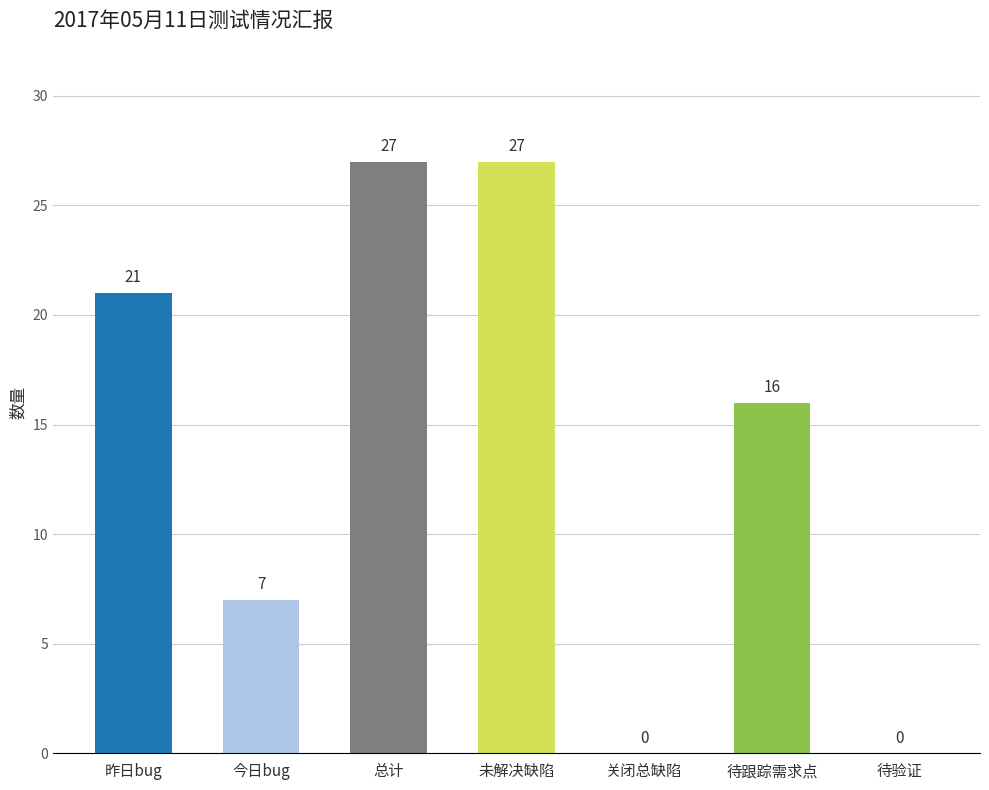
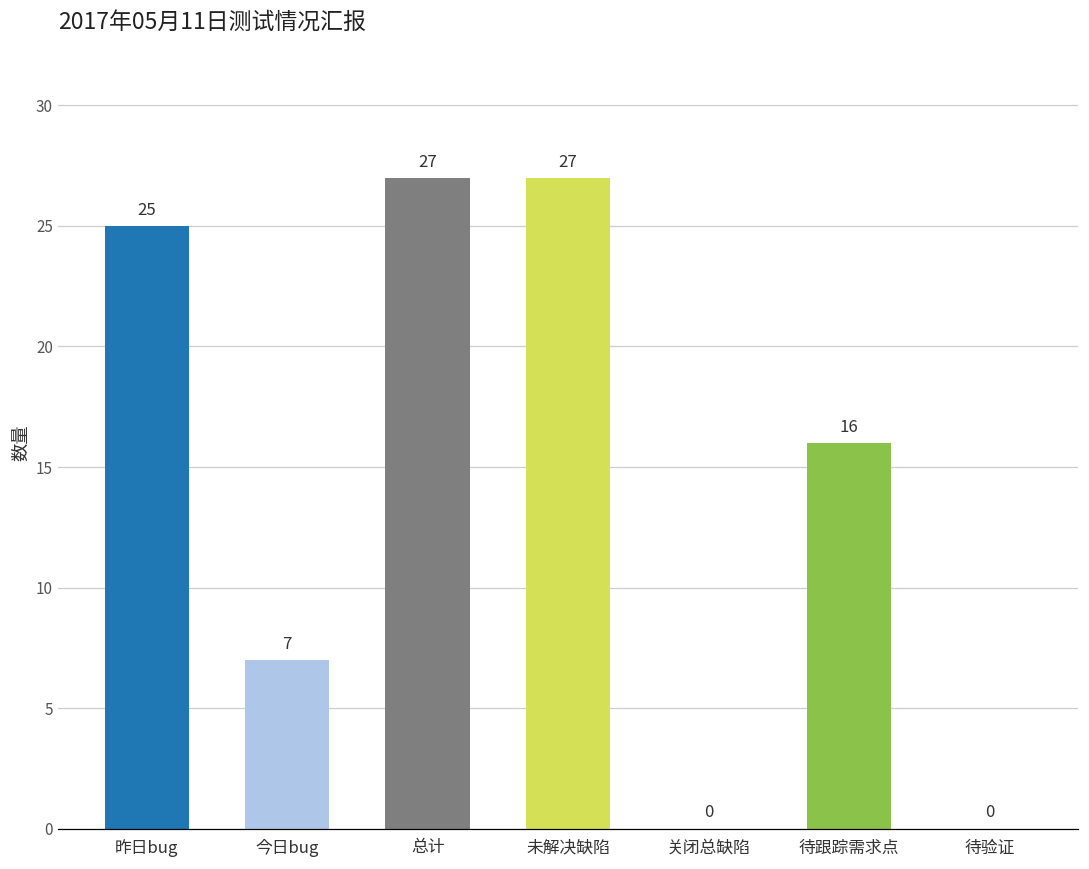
昨日bug: 21 -> 25
